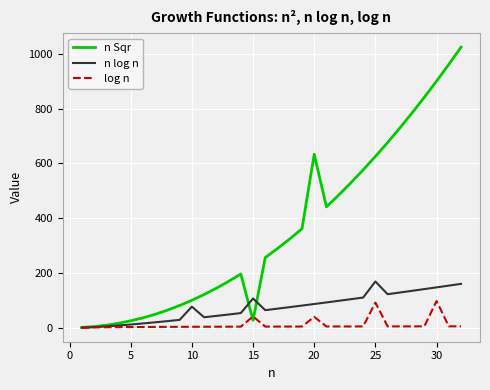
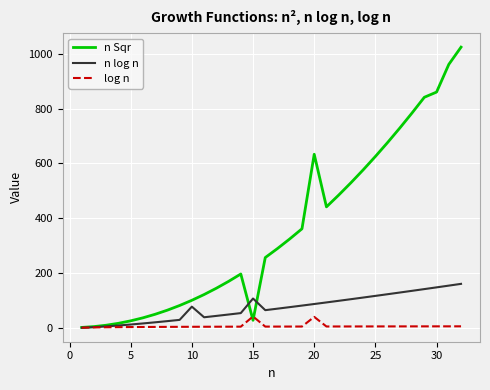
n log n, 25: 170 -> 120
log n, 25: 90 -> 0
n Sqr, 30: 900 -> 860
log n, 30: 100 -> 0
